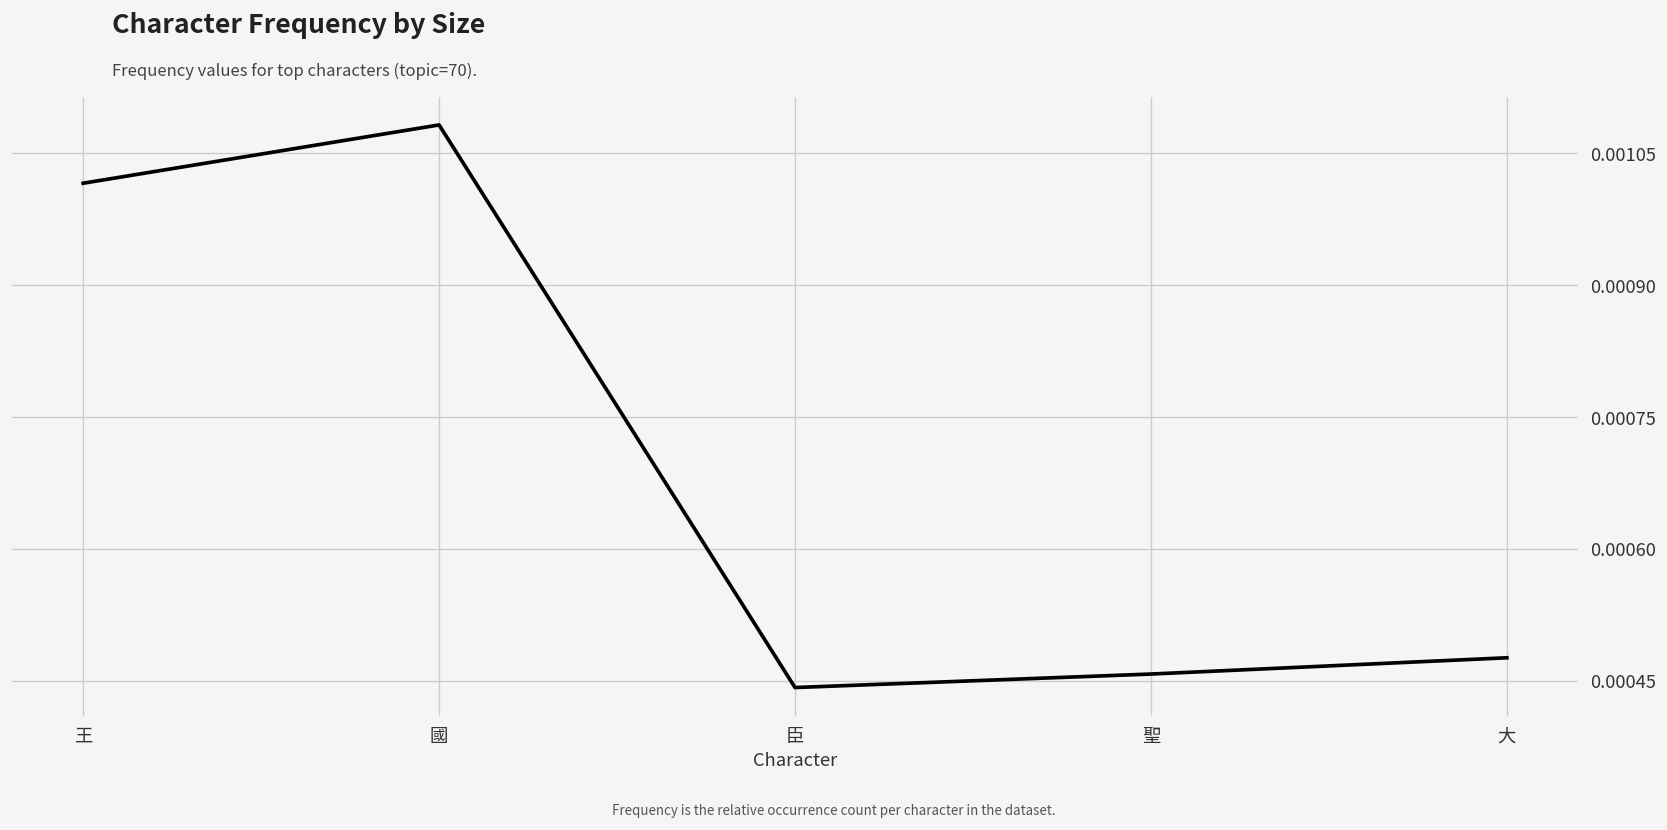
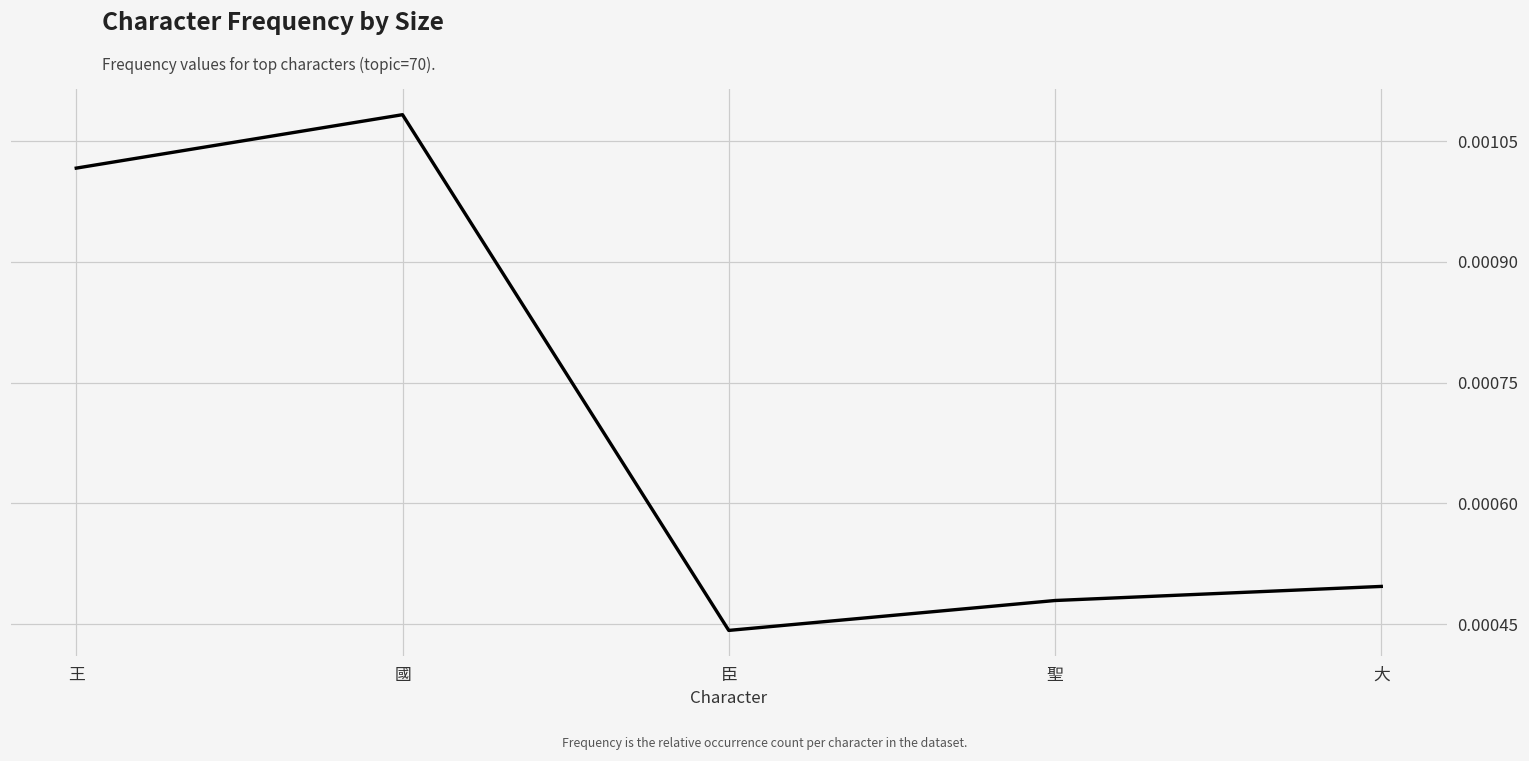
聖: 0.00046 -> 0.00048
大: 0.00048 -> 0.00050
